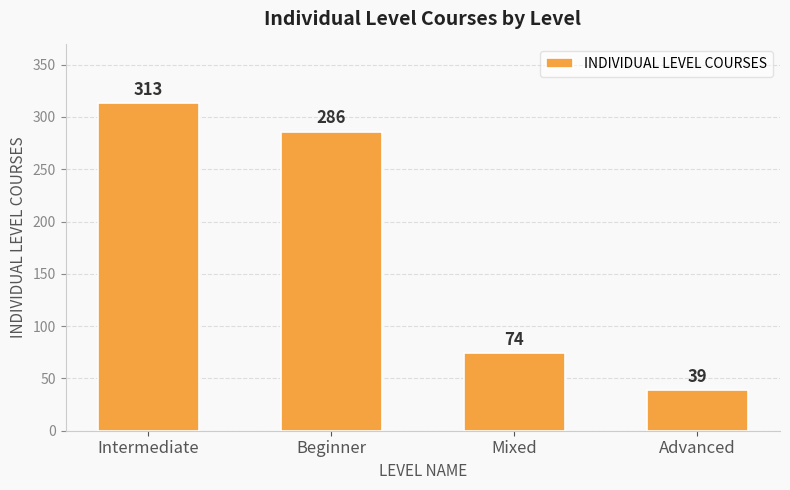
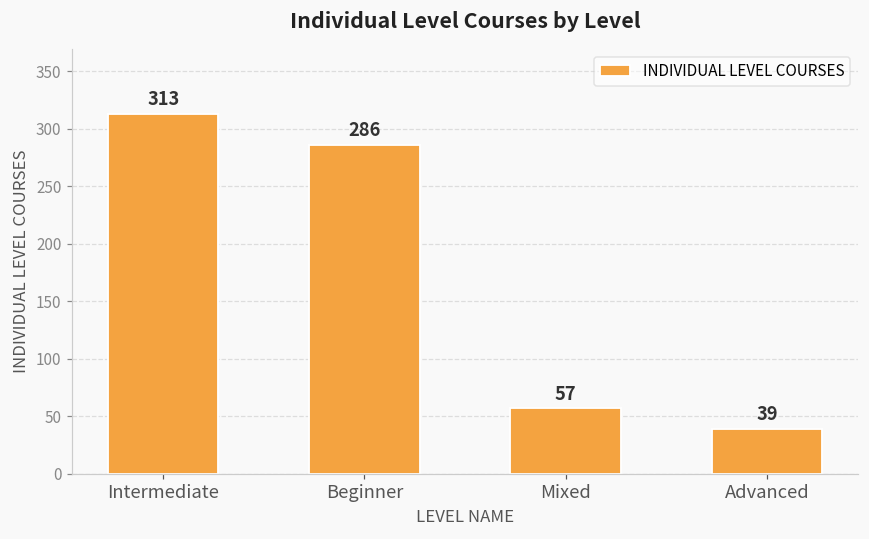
Mixed: 74 -> 57
